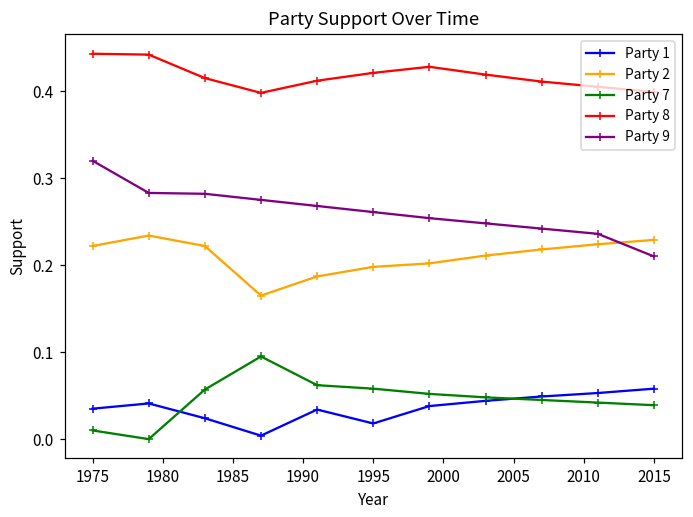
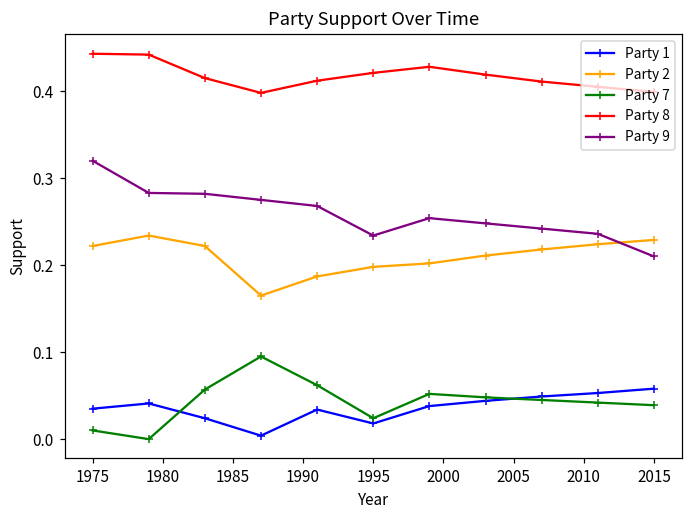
Party 7, 1995: 0.06 -> 0.02
Party 9, 1995: 0.26 -> 0.23
